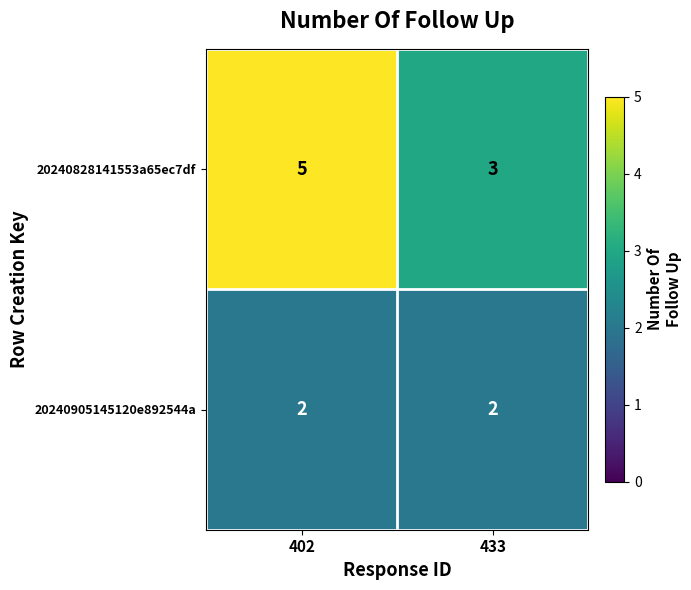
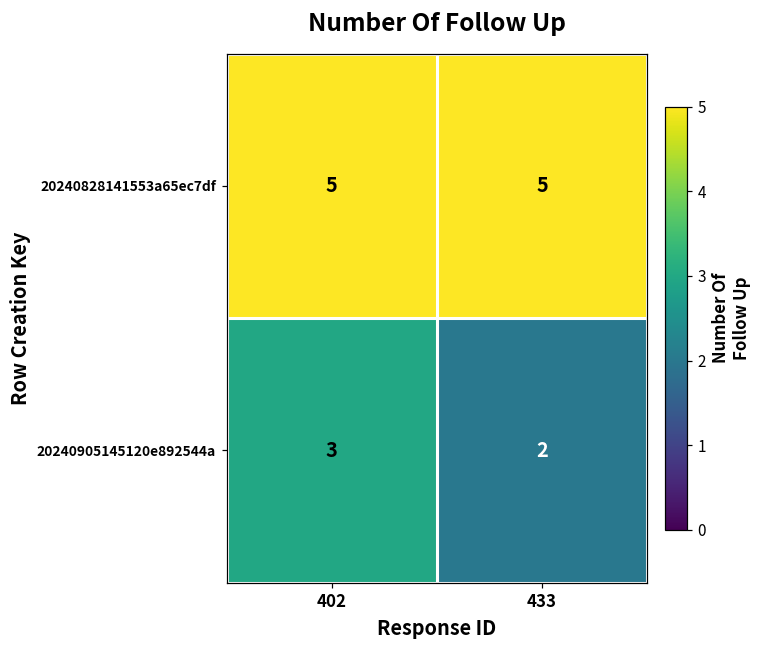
20240828141553a65ec7df, 433: 3 -> 5
20240905145120e892544a, 402: 2 -> 3
